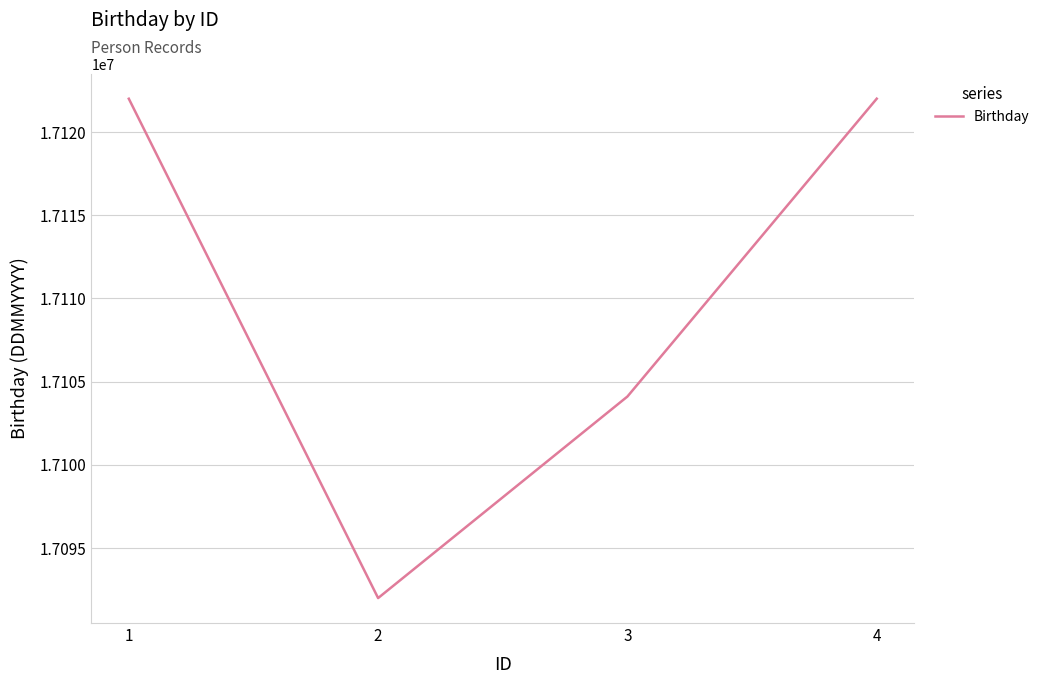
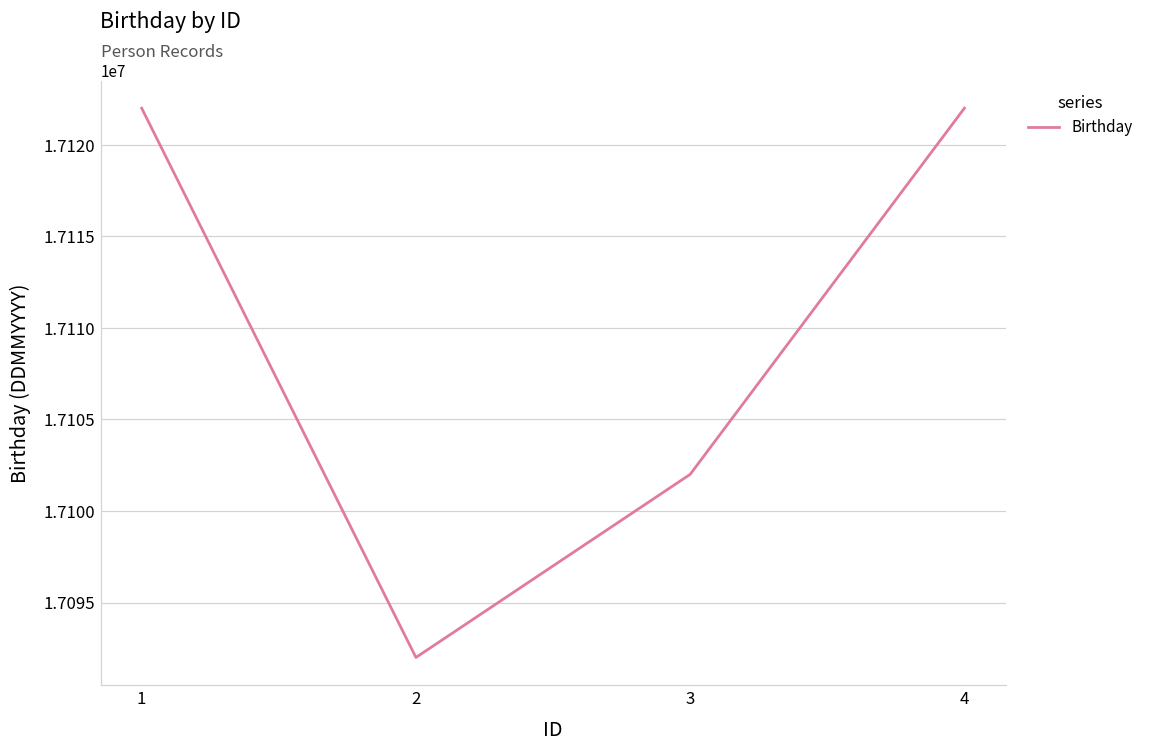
3: 17104100 -> 17102000
